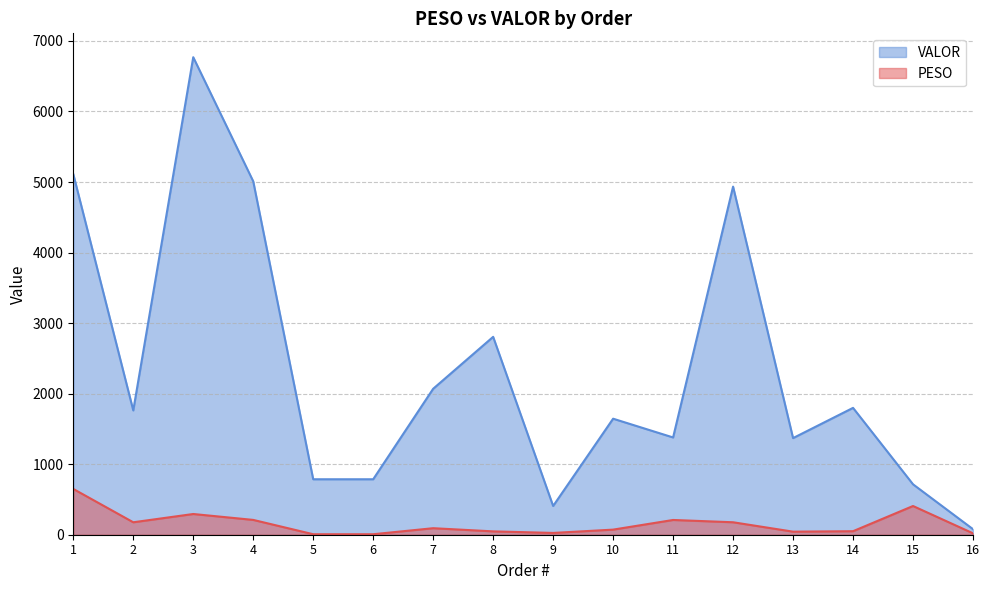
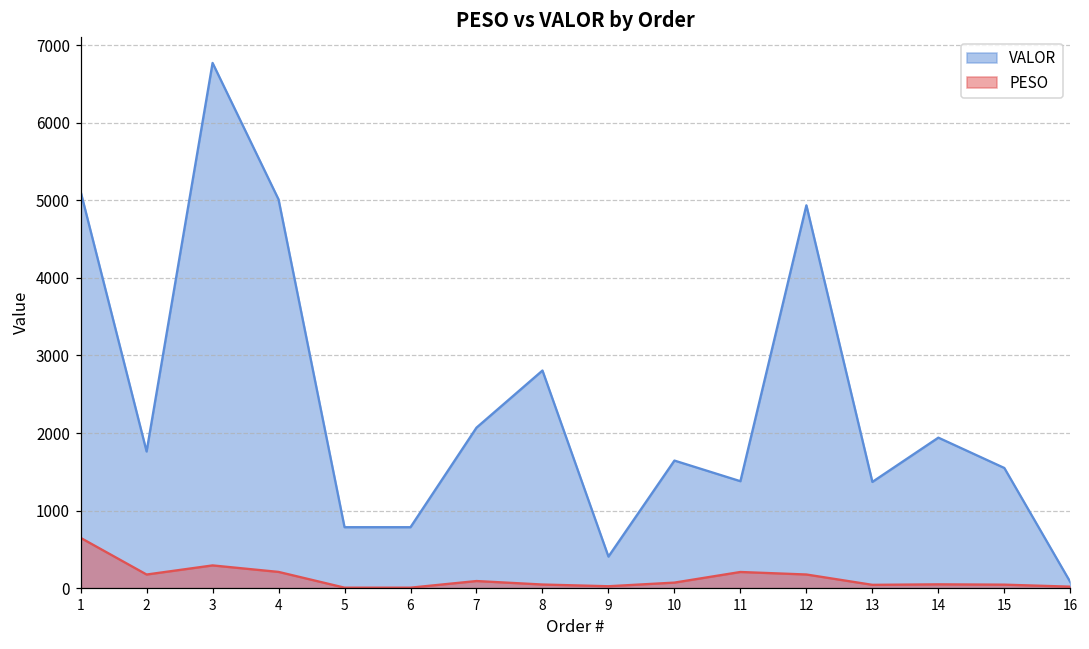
VALOR, 14: 1800 -> 1900
VALOR, 15: 700 -> 1500
PESO, 15: 400 -> 0
